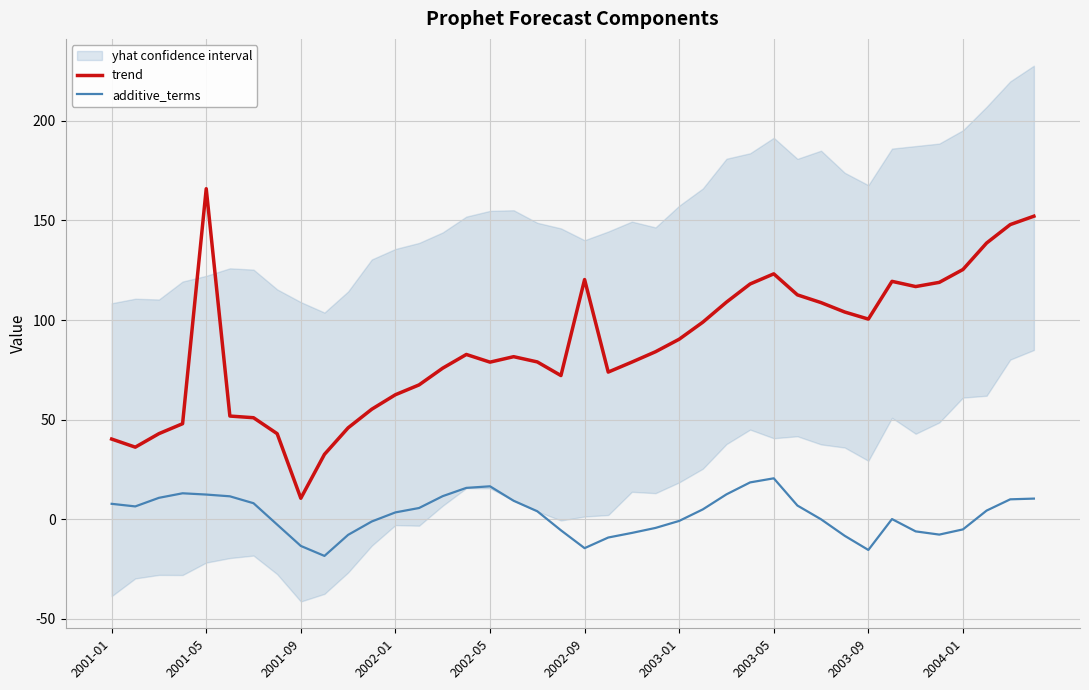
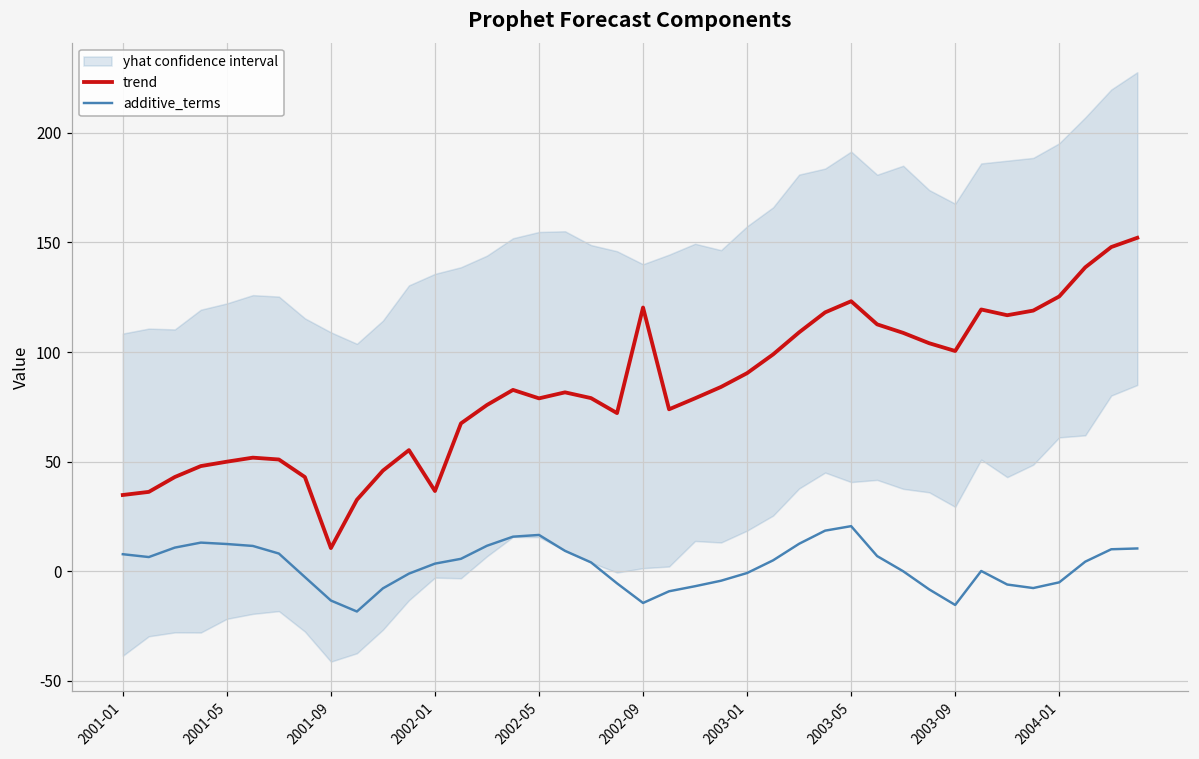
trend, 2001-01: 40 -> 35
trend, 2001-05: 166 -> 50
trend, 2002-01: 63 -> 37
